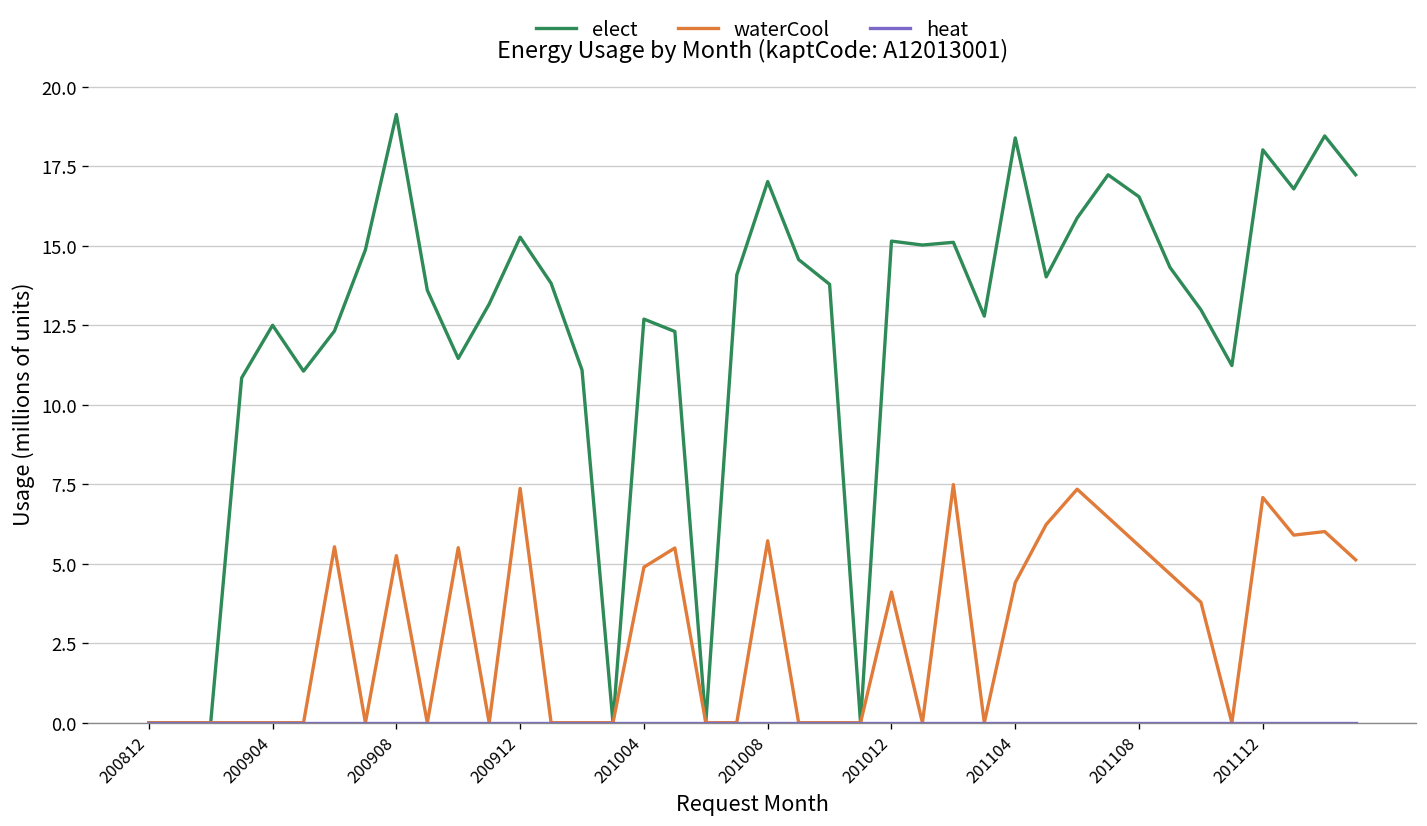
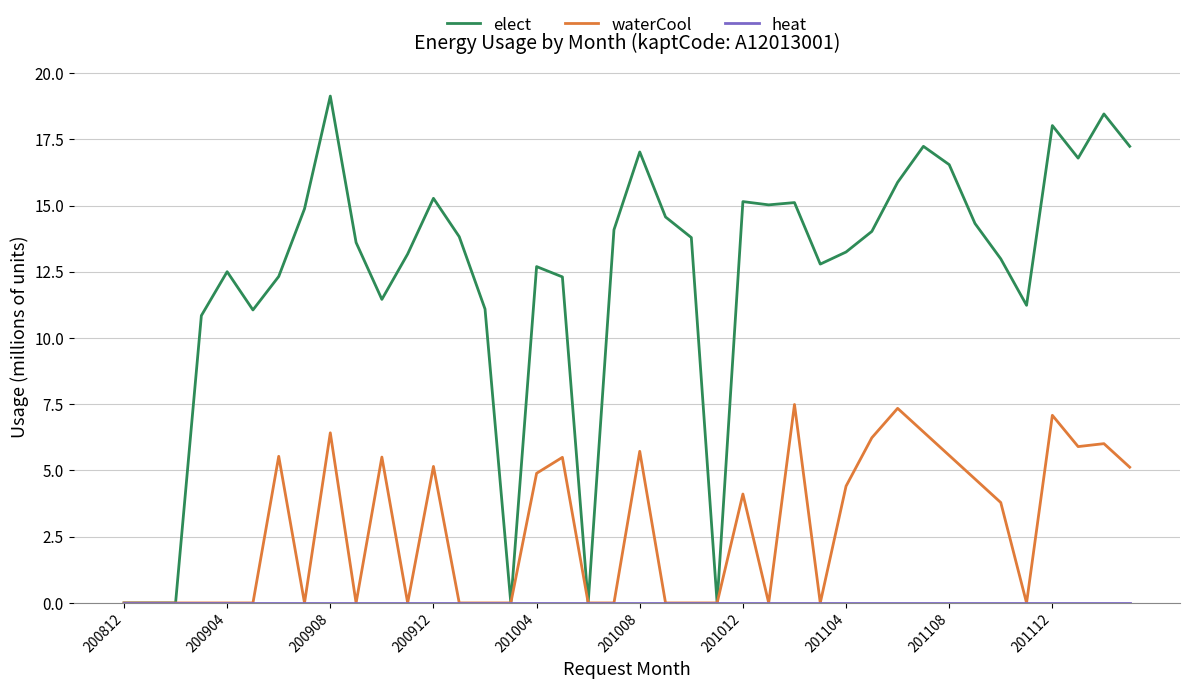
waterCool, 200908: 5.3 -> 6.4
waterCool, 200912: 7.4 -> 5.2
elect, 201104: 18.4 -> 13.2
